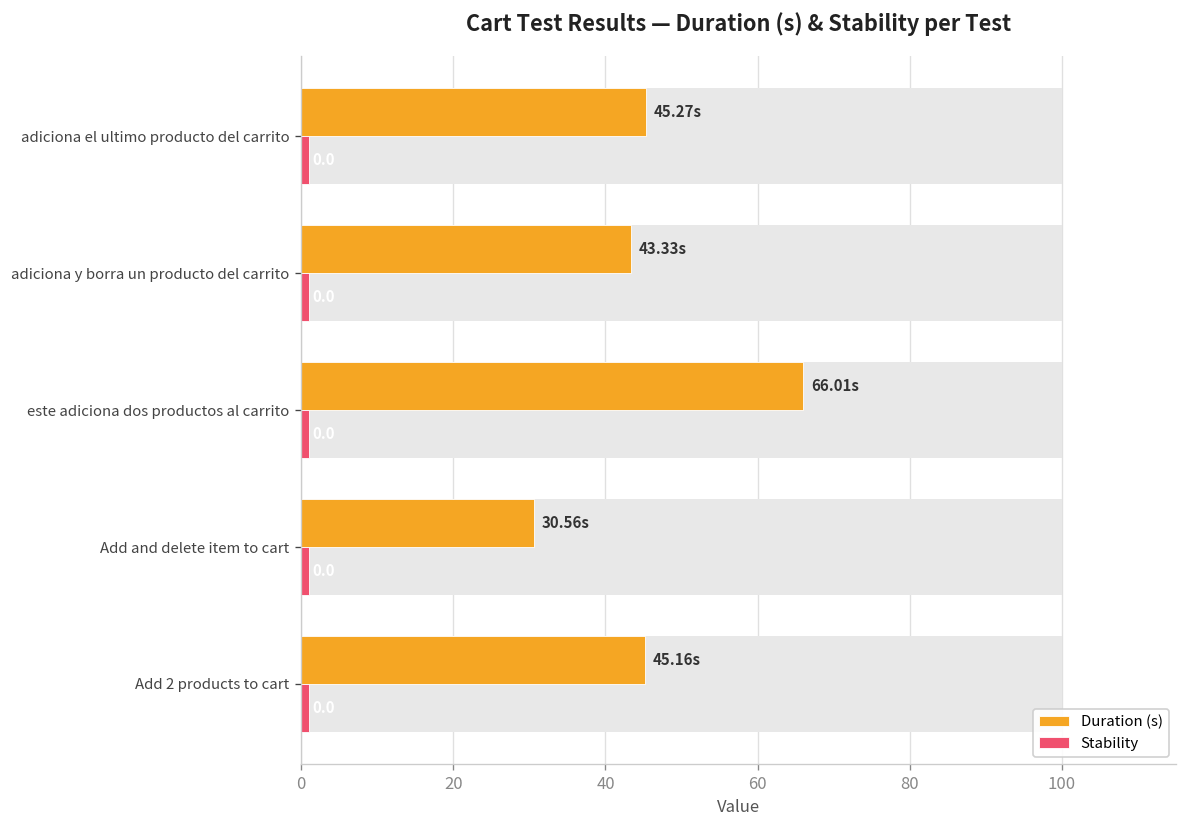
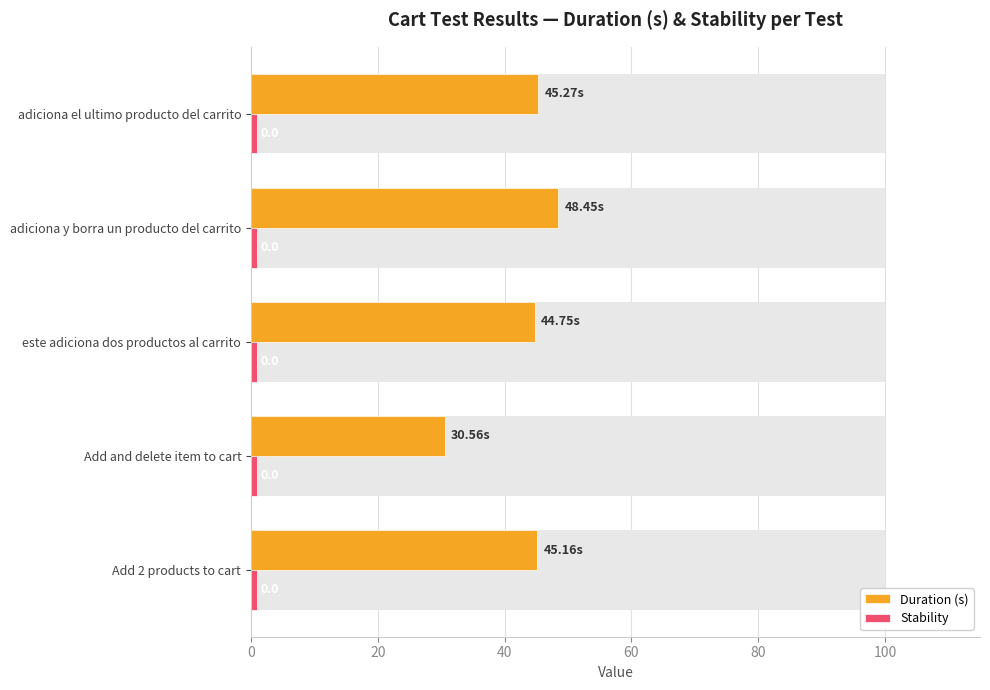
Duration (s), adiciona y borra un producto del carrito: 43.33s -> 48.45s
Duration (s), este adiciona dos productos al carrito: 66.01s -> 44.75s
